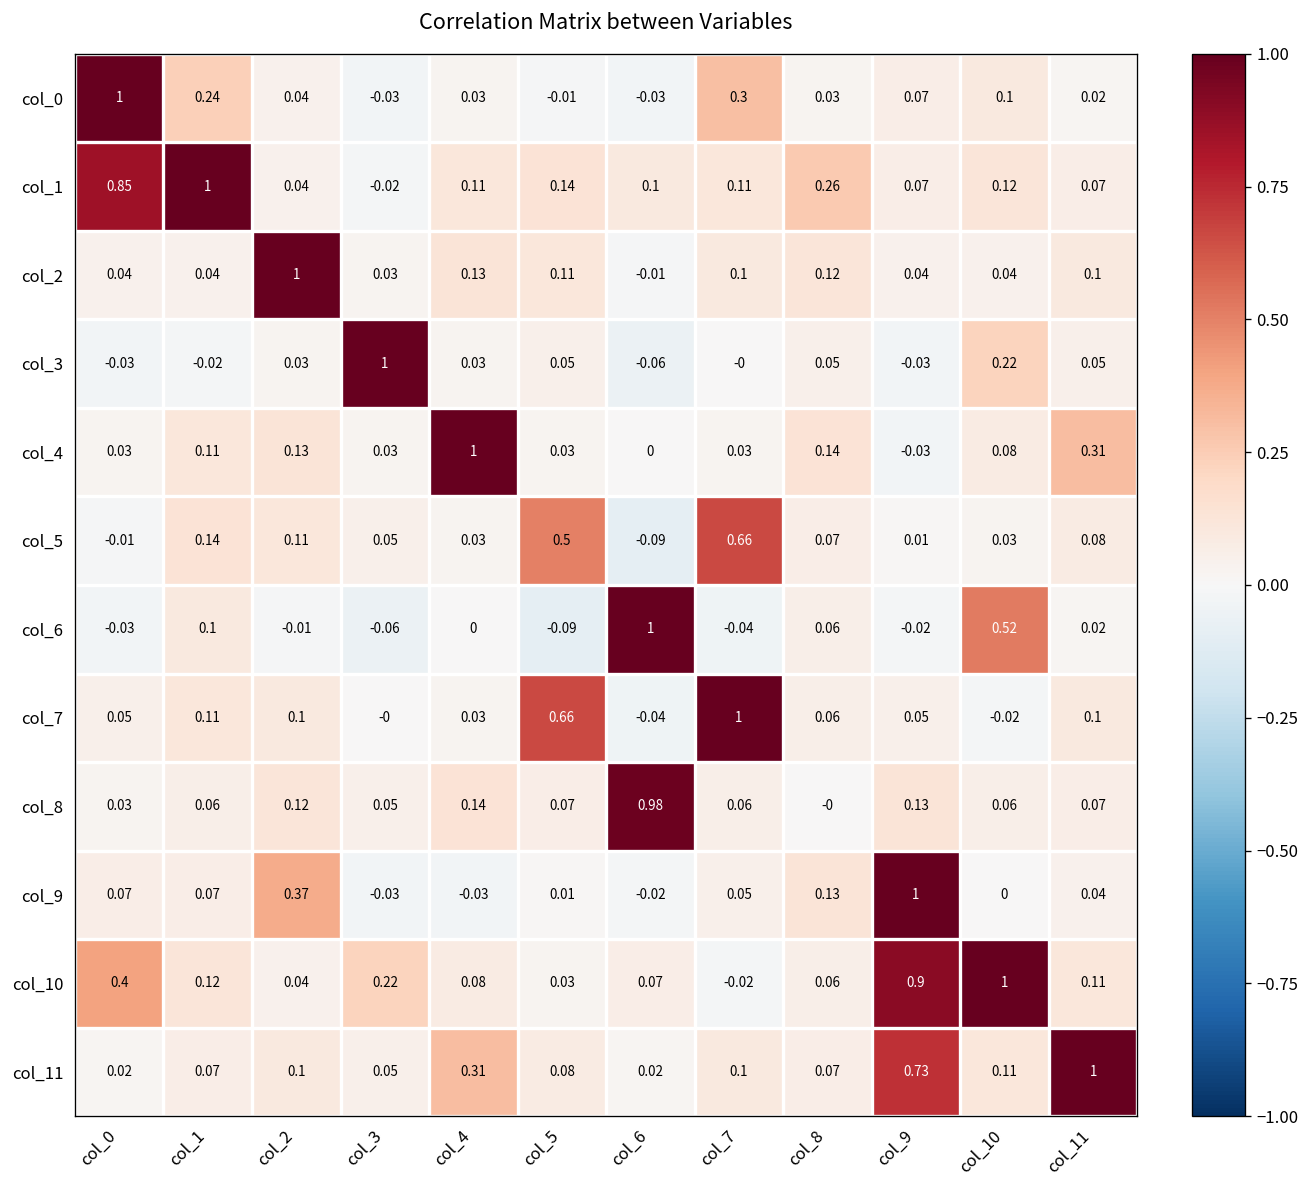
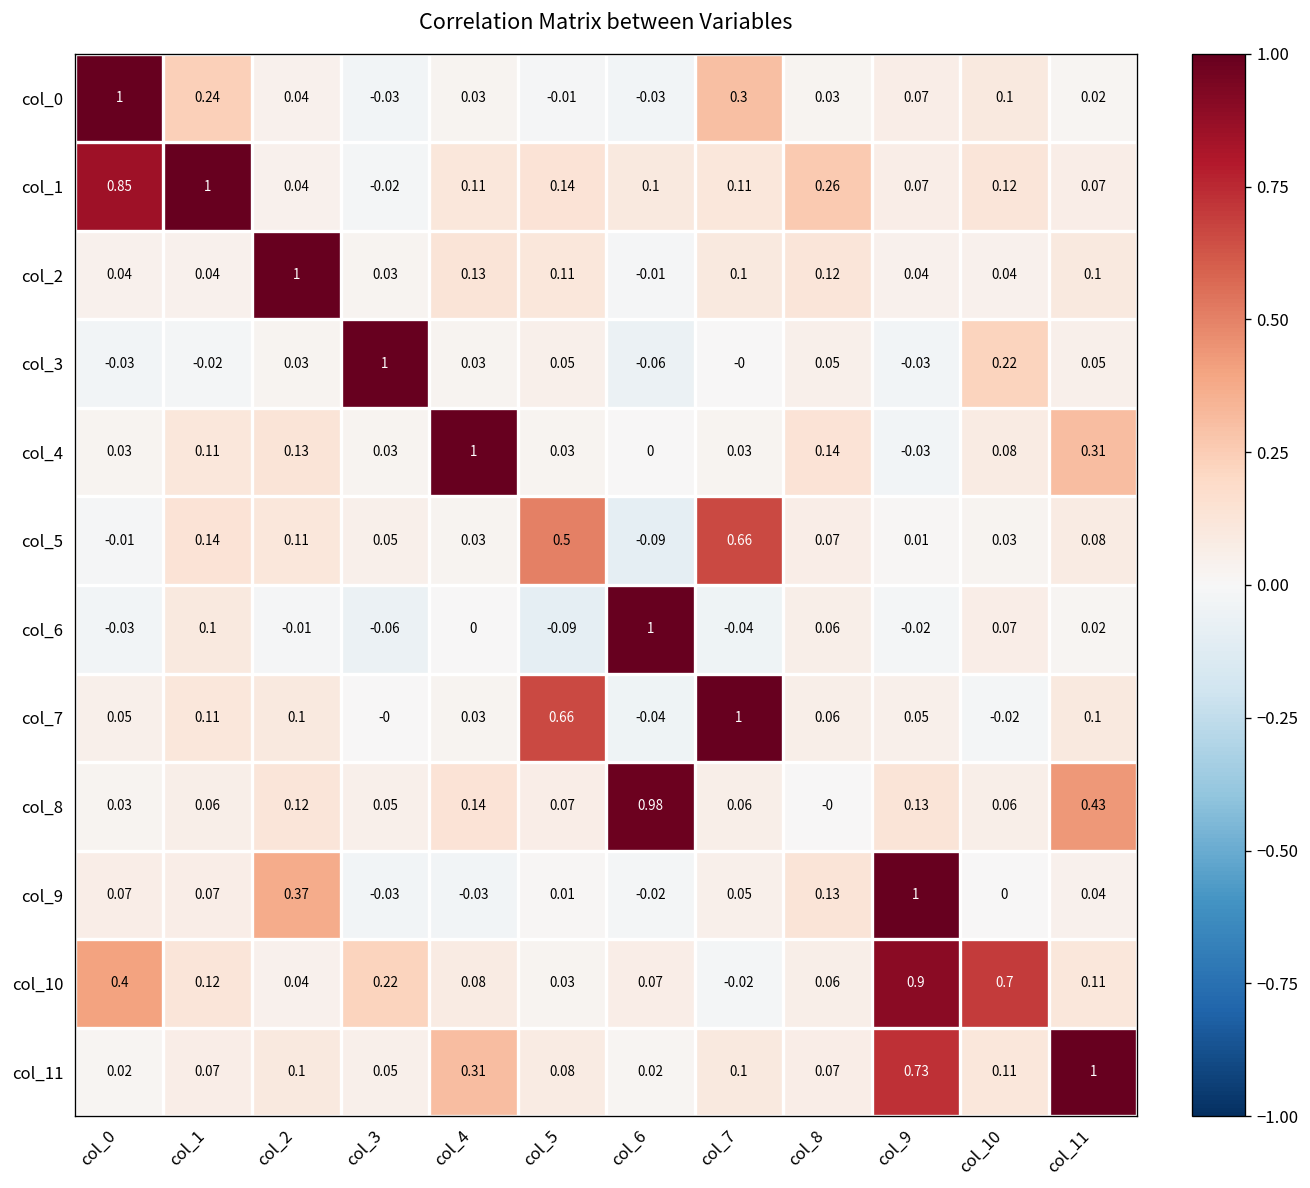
col_6, col_10: 0.52 -> 0.07
col_8, col_11: 0.07 -> 0.43
col_10, col_10: 1 -> 0.7
